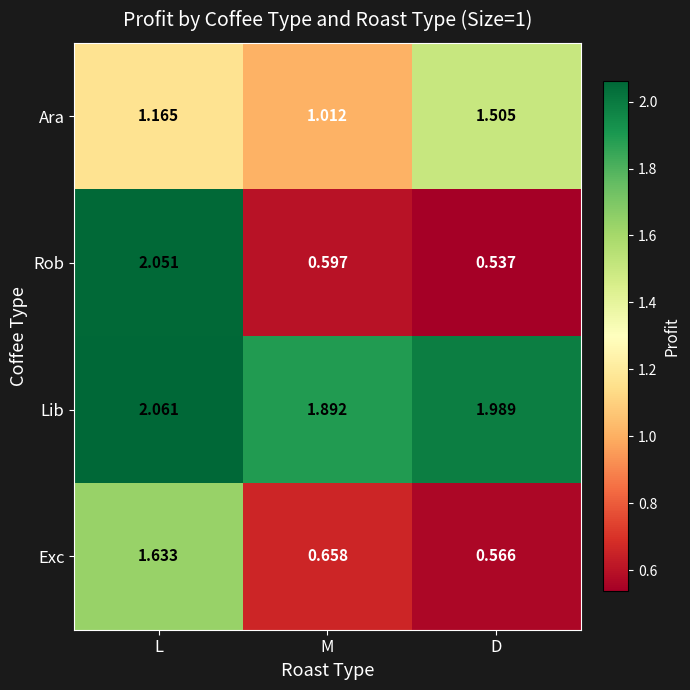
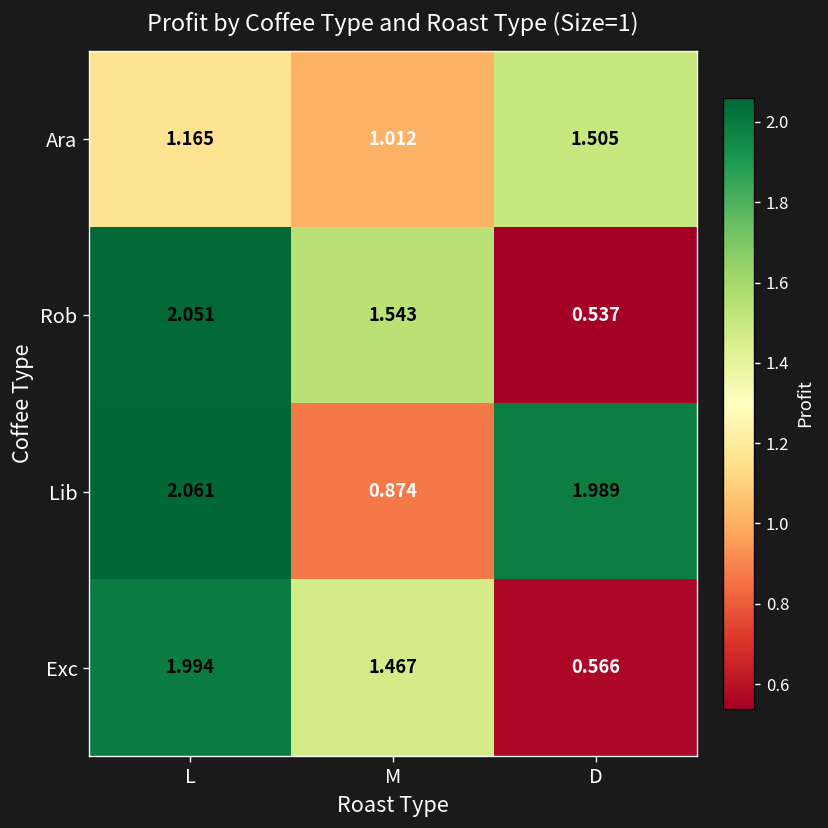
Rob, M: 0.597 -> 1.543
Lib, M: 1.892 -> 0.874
Exc, L: 1.633 -> 1.994
Exc, M: 0.658 -> 1.467
